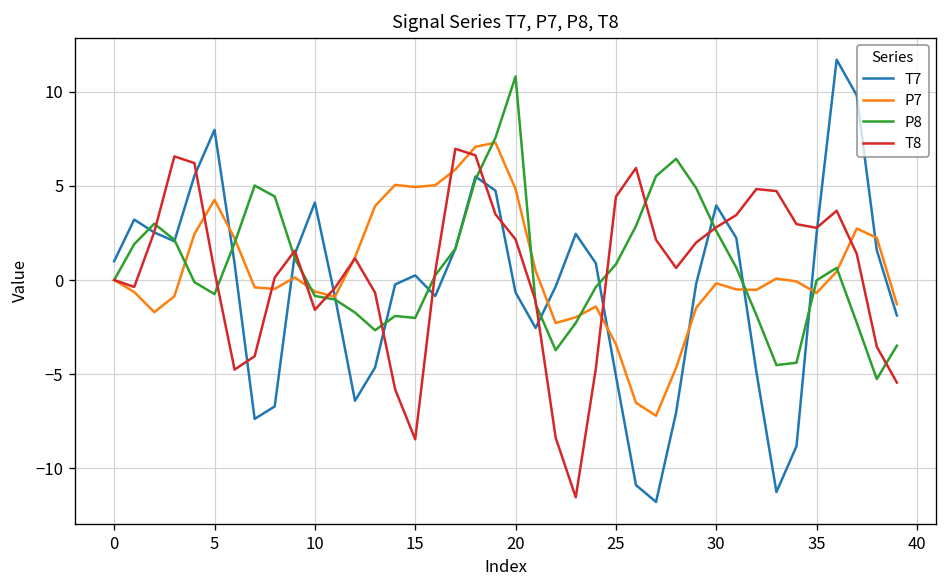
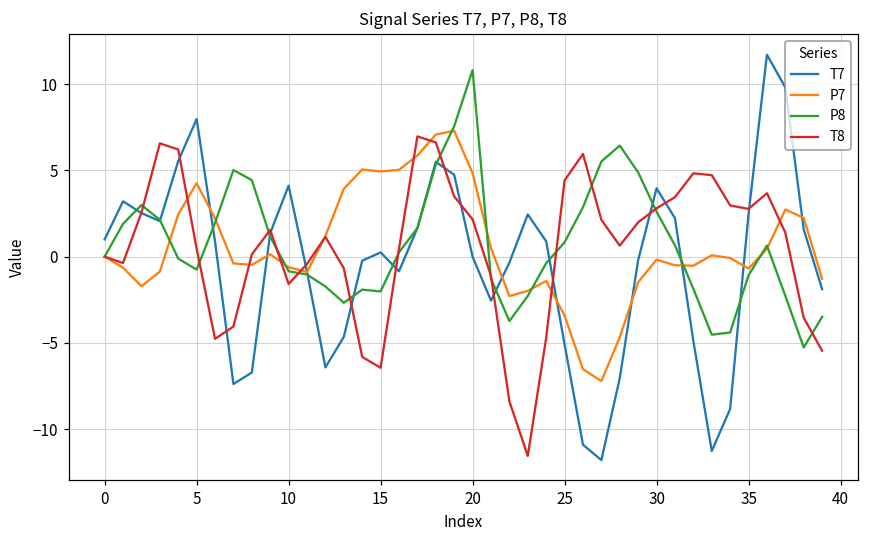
T8, 15: -8.5 -> -6.4
T7, 20: -0.7 -> 0.0
P8, 35: 0.0 -> -1.1
